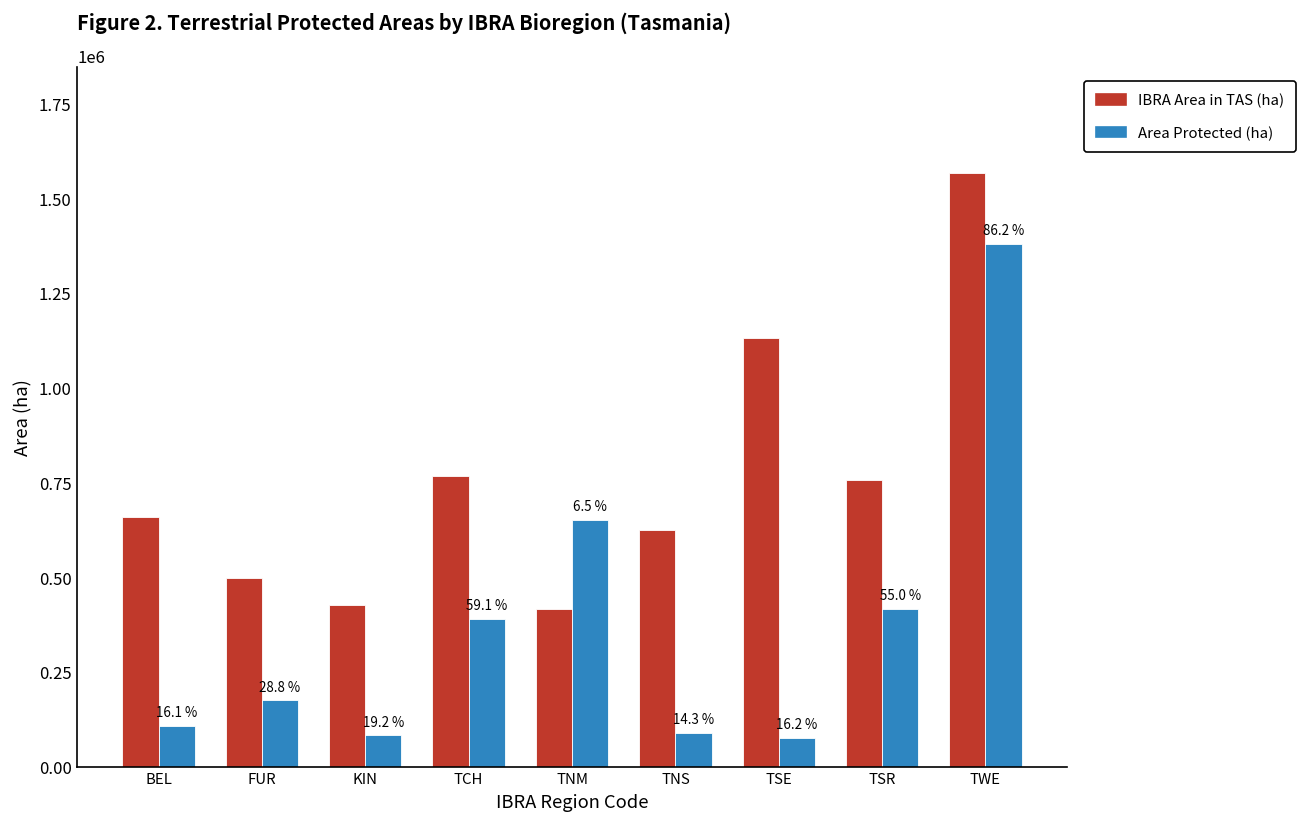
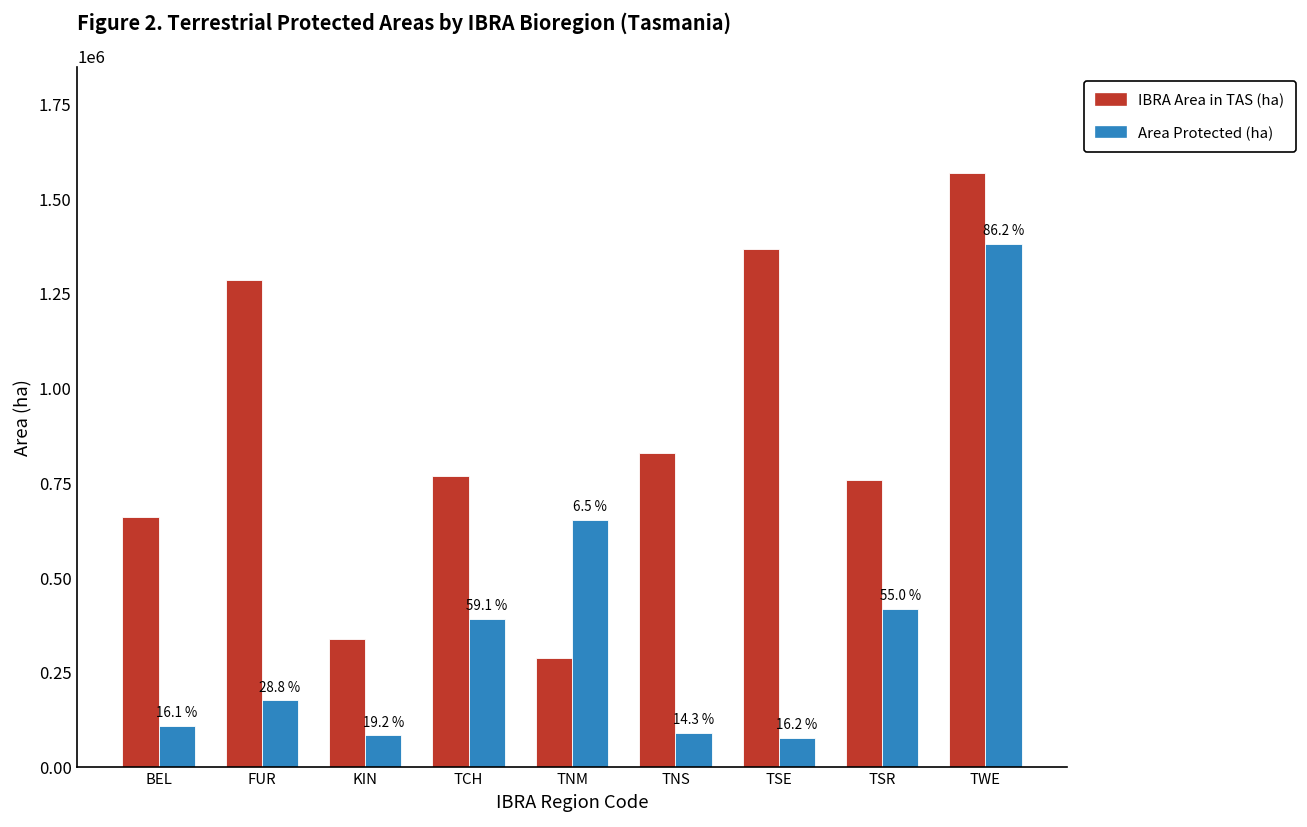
IBRA Area in TAS (ha), FUR: 500000 -> 1280000
IBRA Area in TAS (ha), KIN: 430000 -> 340000
IBRA Area in TAS (ha), TNM: 420000 -> 290000
IBRA Area in TAS (ha), TNS: 620000 -> 830000
IBRA Area in TAS (ha), TSE: 1130000 -> 1370000
